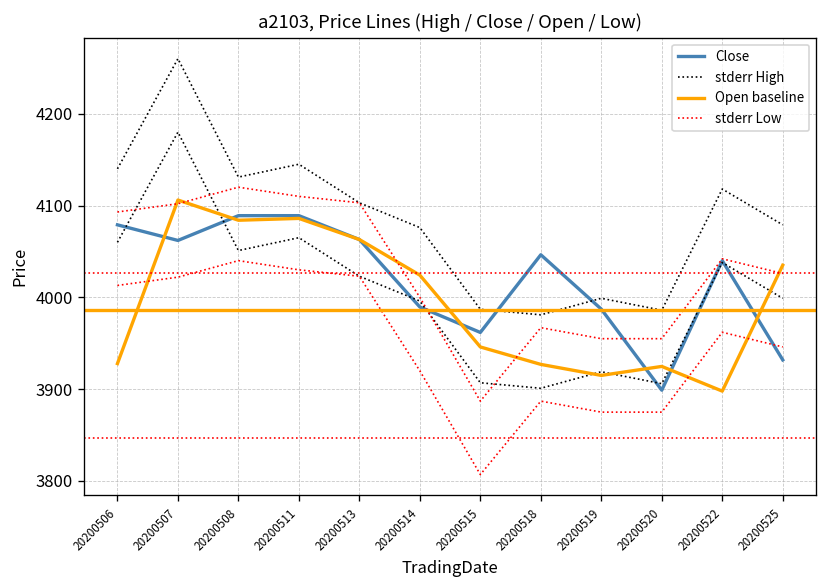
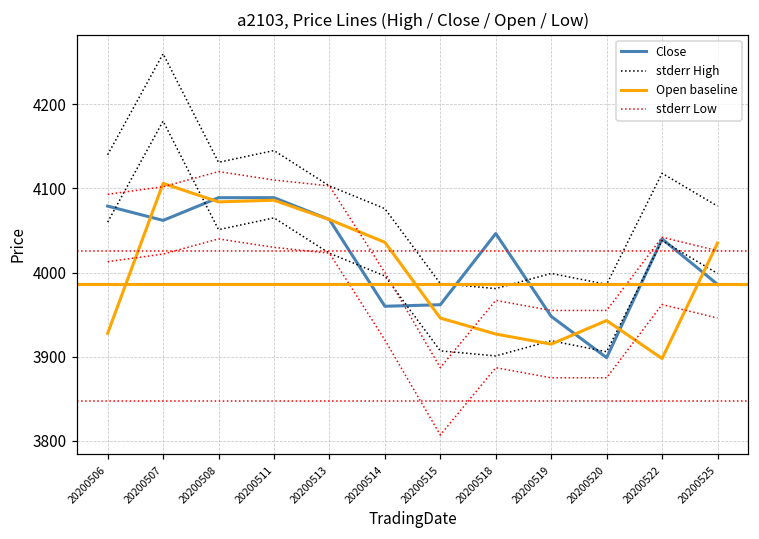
Close, 20200514: 3990 -> 3960
Open baseline, 20200514: 4020 -> 4040
Close, 20200519: 3990 -> 3950
Open baseline, 20200520: 3920 -> 3940
Close, 20200525: 3930 -> 3990
